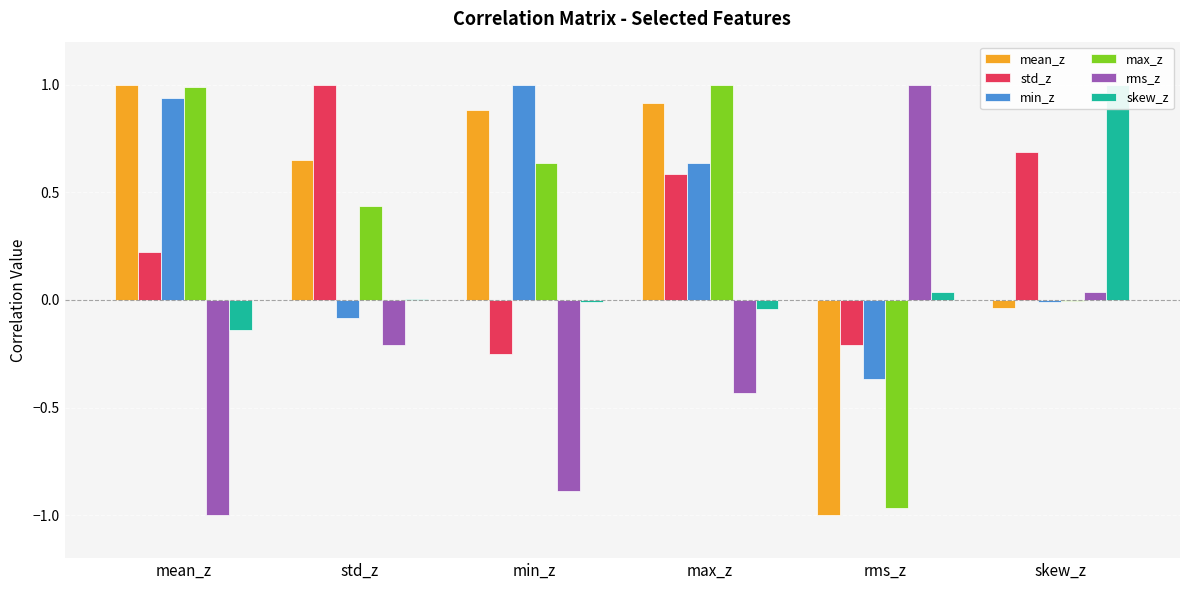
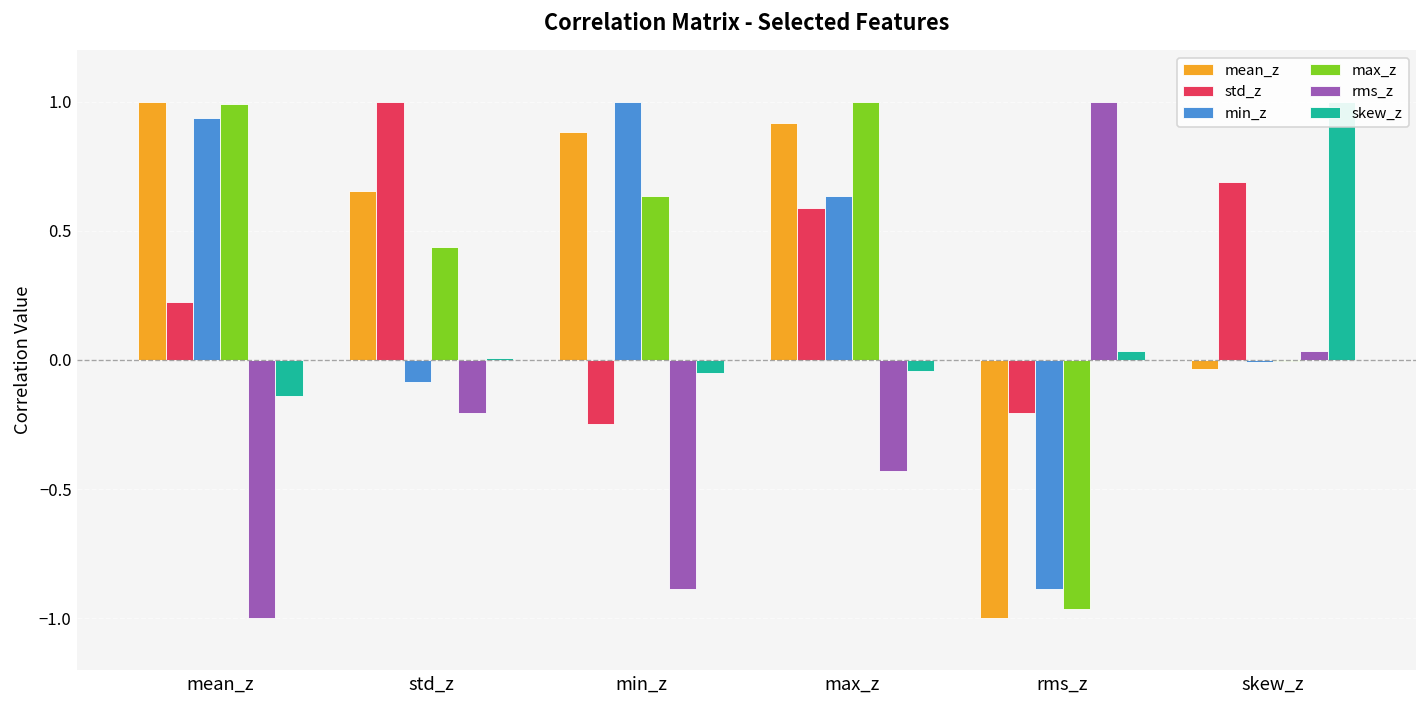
skew_z, min_z: -0.01 -> -0.05
min_z, rms_z: -0.37 -> -0.89
